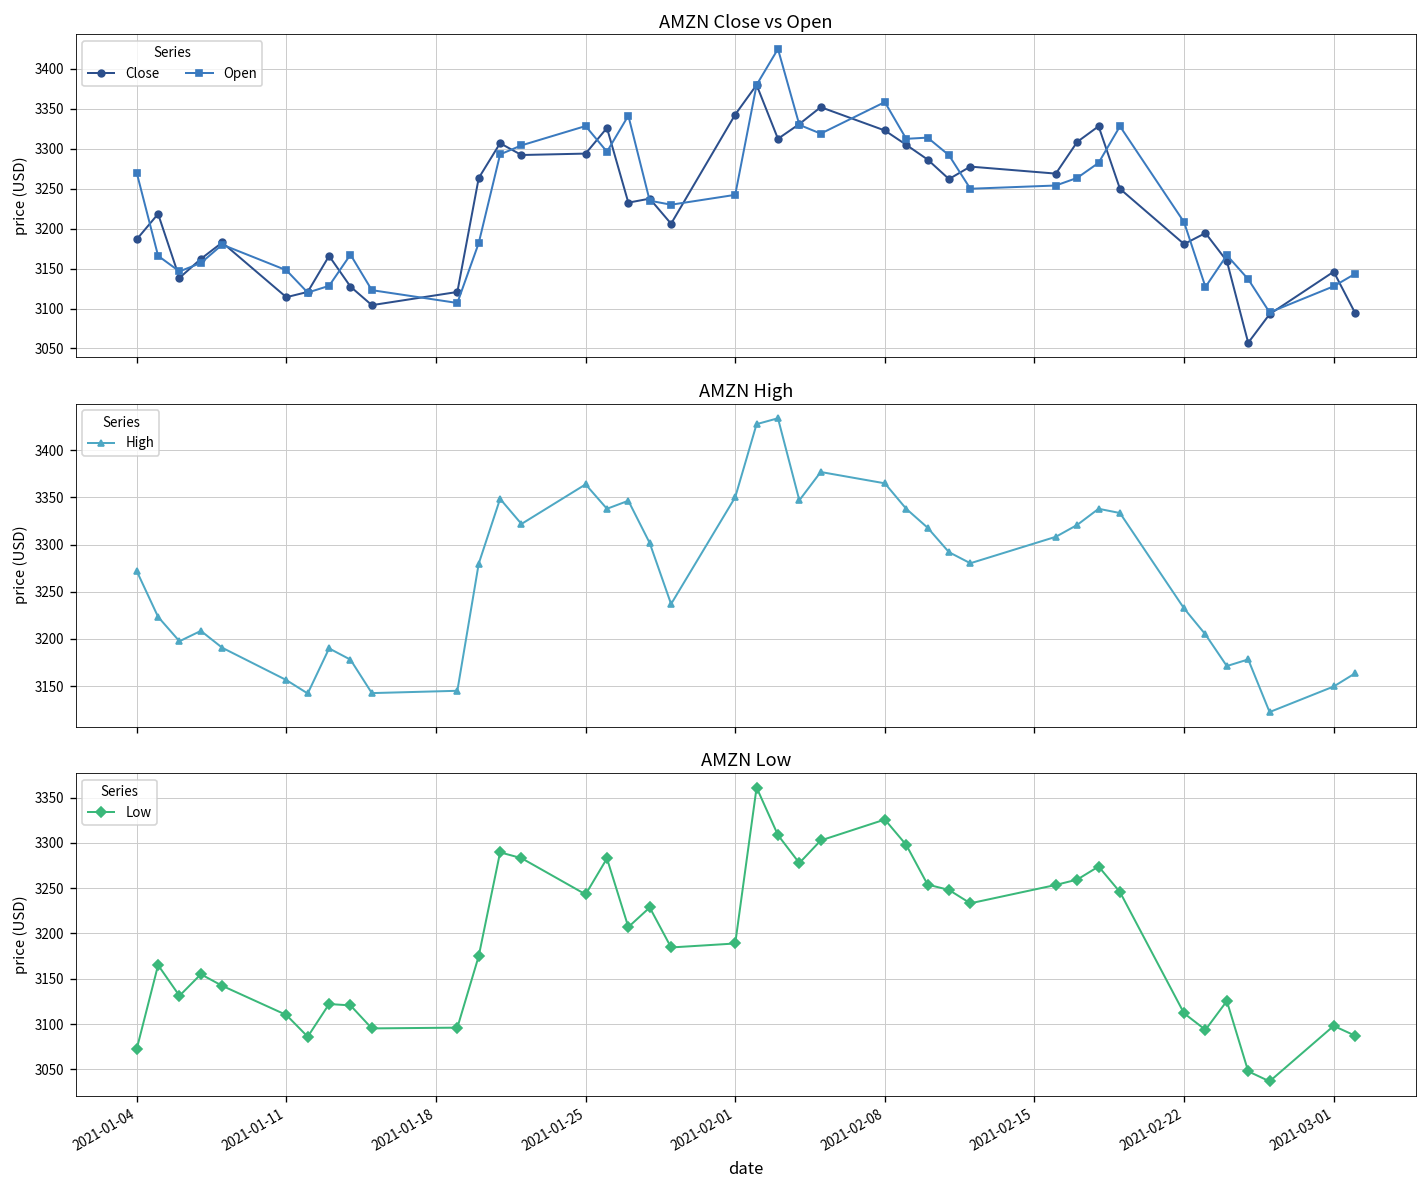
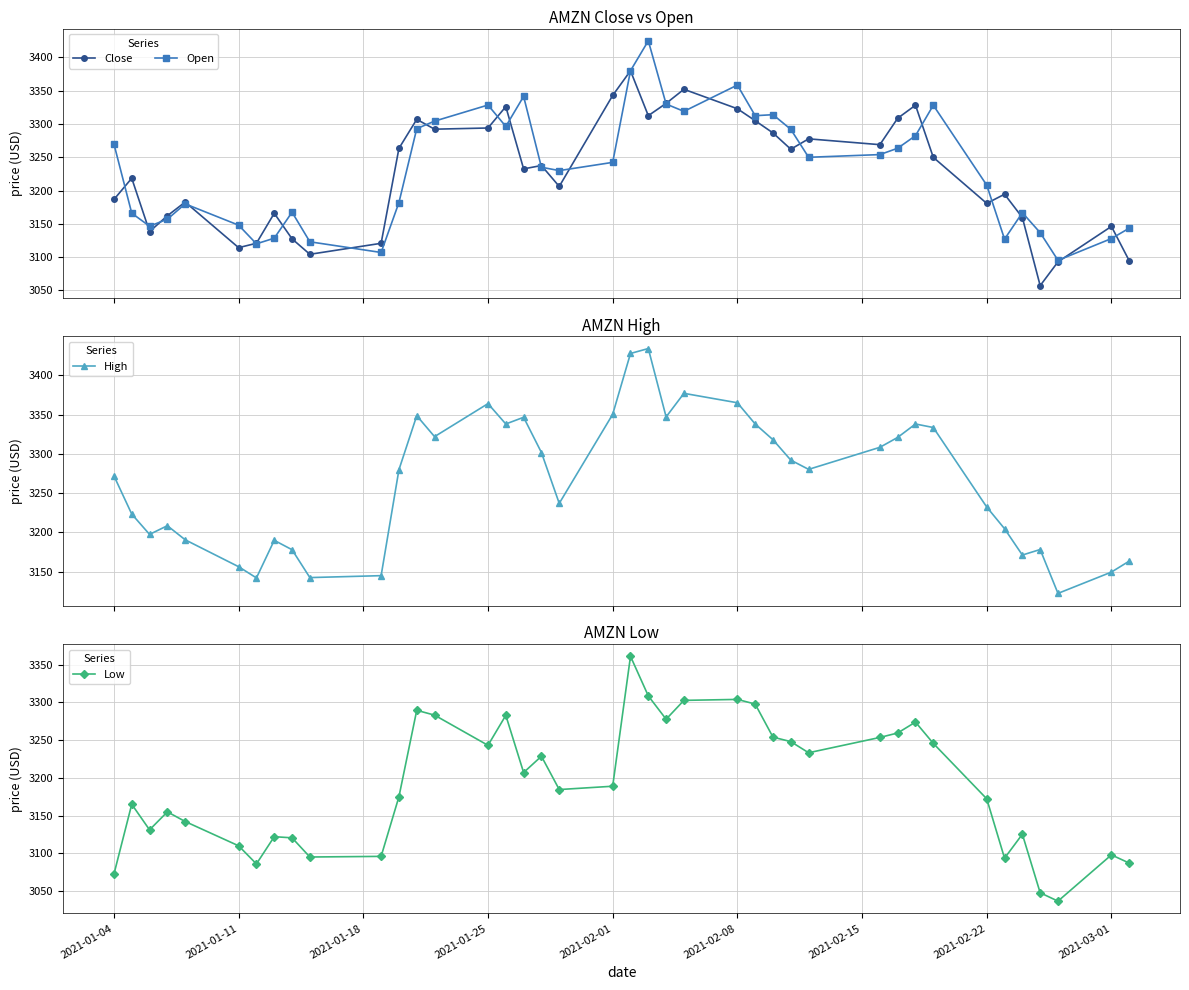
AMZN Low, 2021-02-08: 3330 -> 3300
AMZN Low, 2021-02-22: 3110 -> 3170
